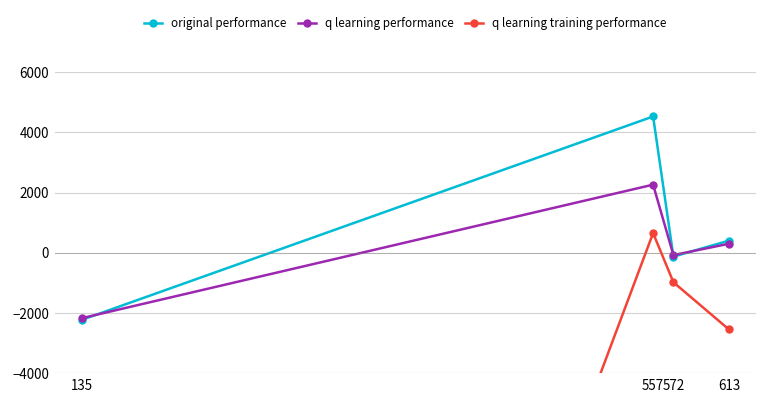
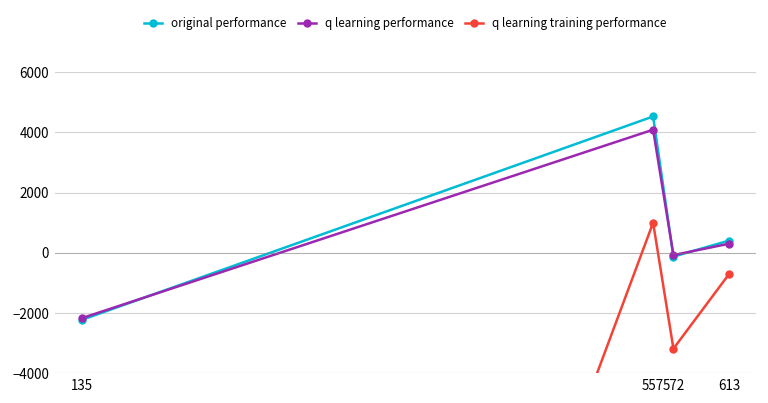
q learning performance, 557: 2300 -> 4100
q learning training performance, 557: 700 -> 1000
q learning training performance, 572: -1000 -> -3200
q learning training performance, 613: -2500 -> -700
